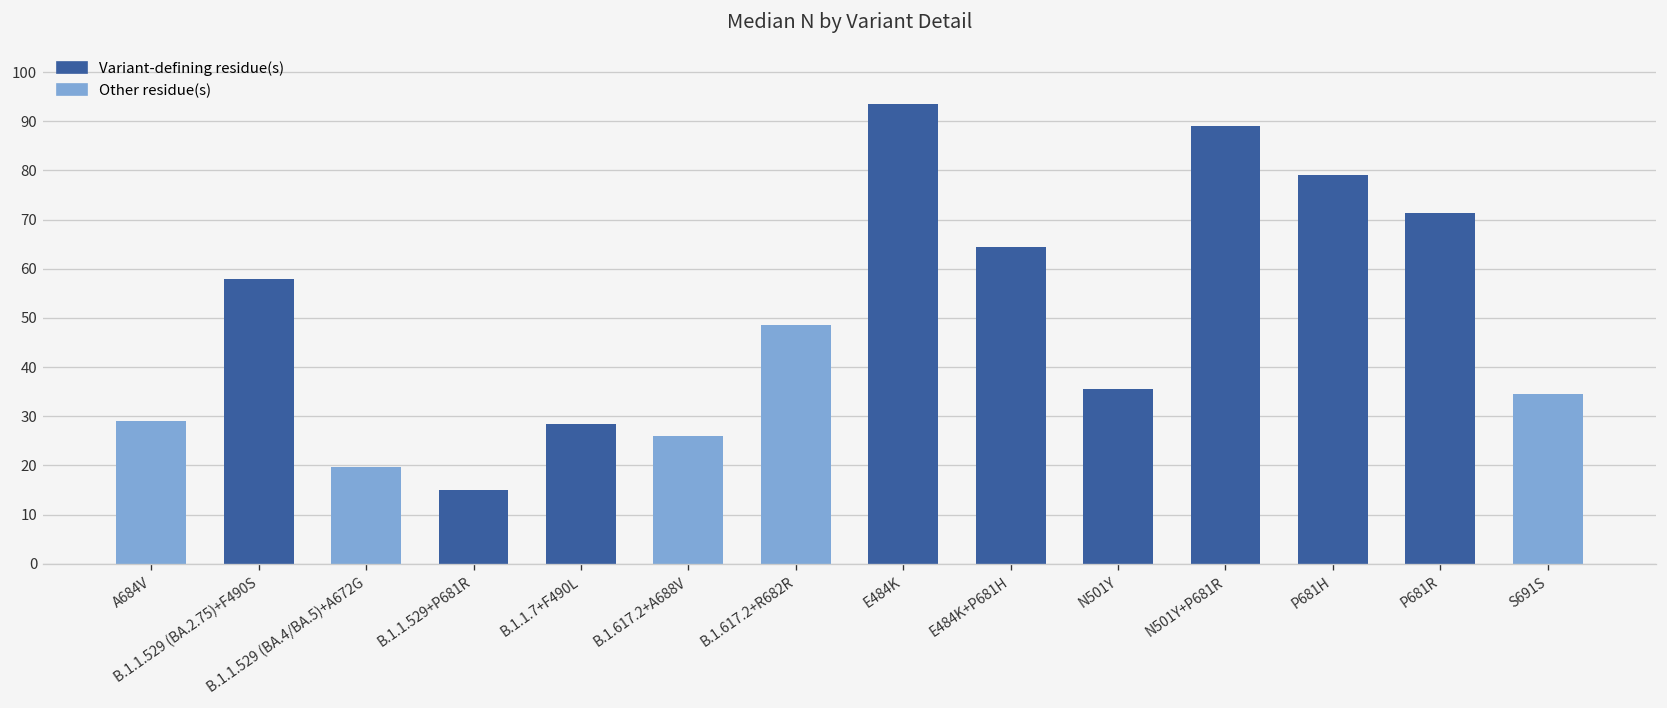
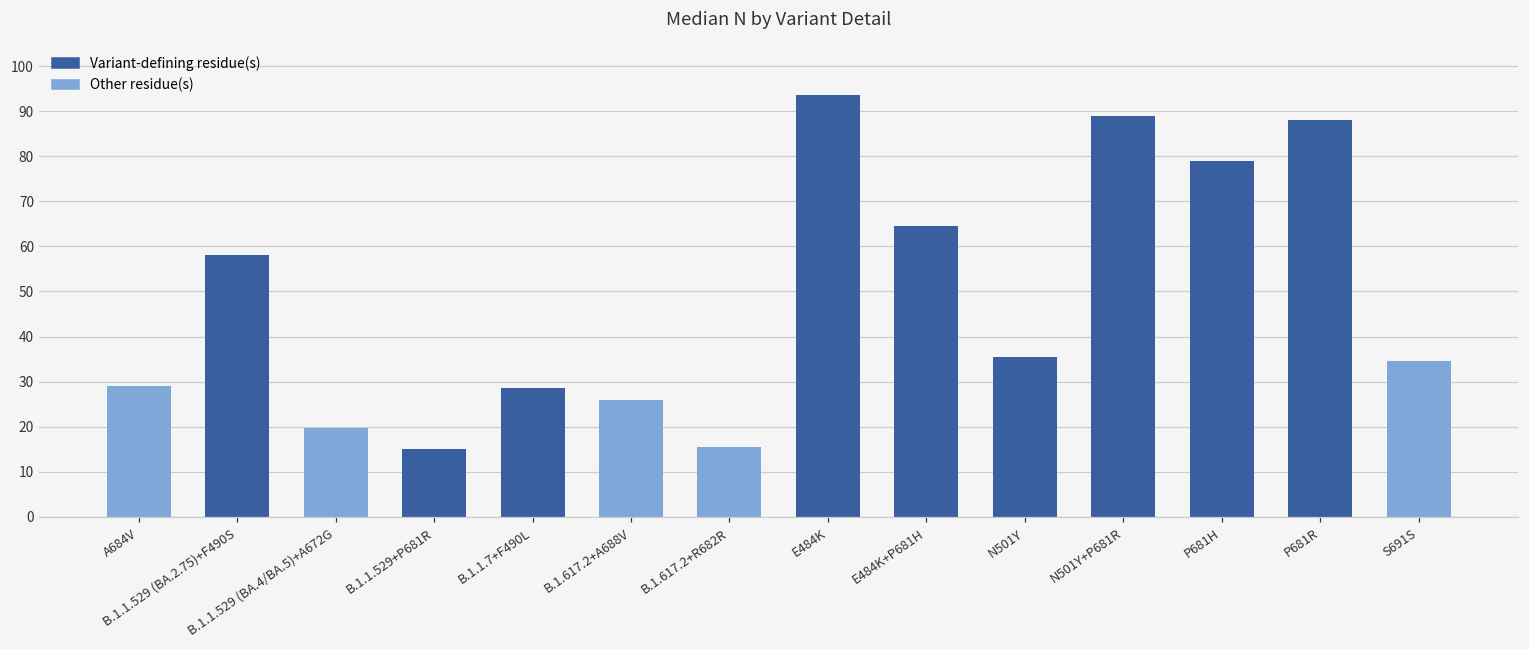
Other residue(s), B.1.617.2+R682R: 49 -> 15
Variant-defining residue(s), P681R: 71 -> 88
